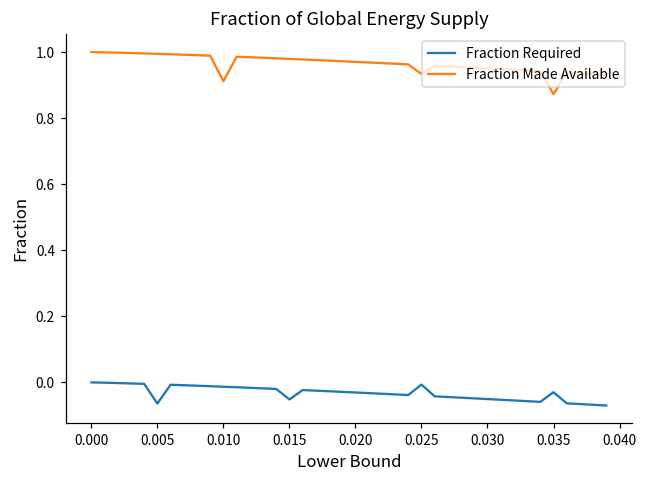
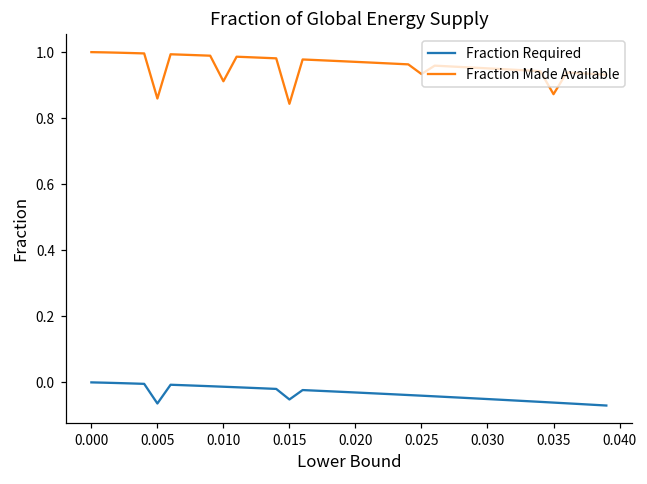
Fraction Made Available, 0.005: 0.99 -> 0.86
Fraction Made Available, 0.015: 0.98 -> 0.84
Fraction Required, 0.025: -0.01 -> -0.04
Fraction Required, 0.035: -0.03 -> -0.06
